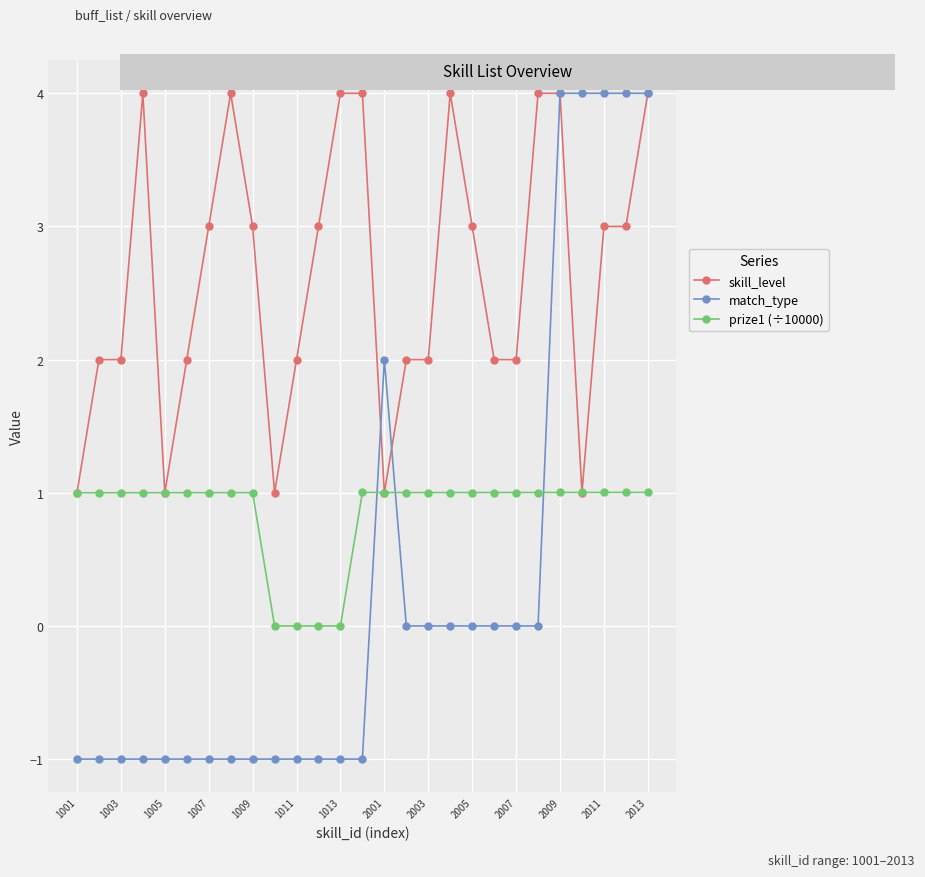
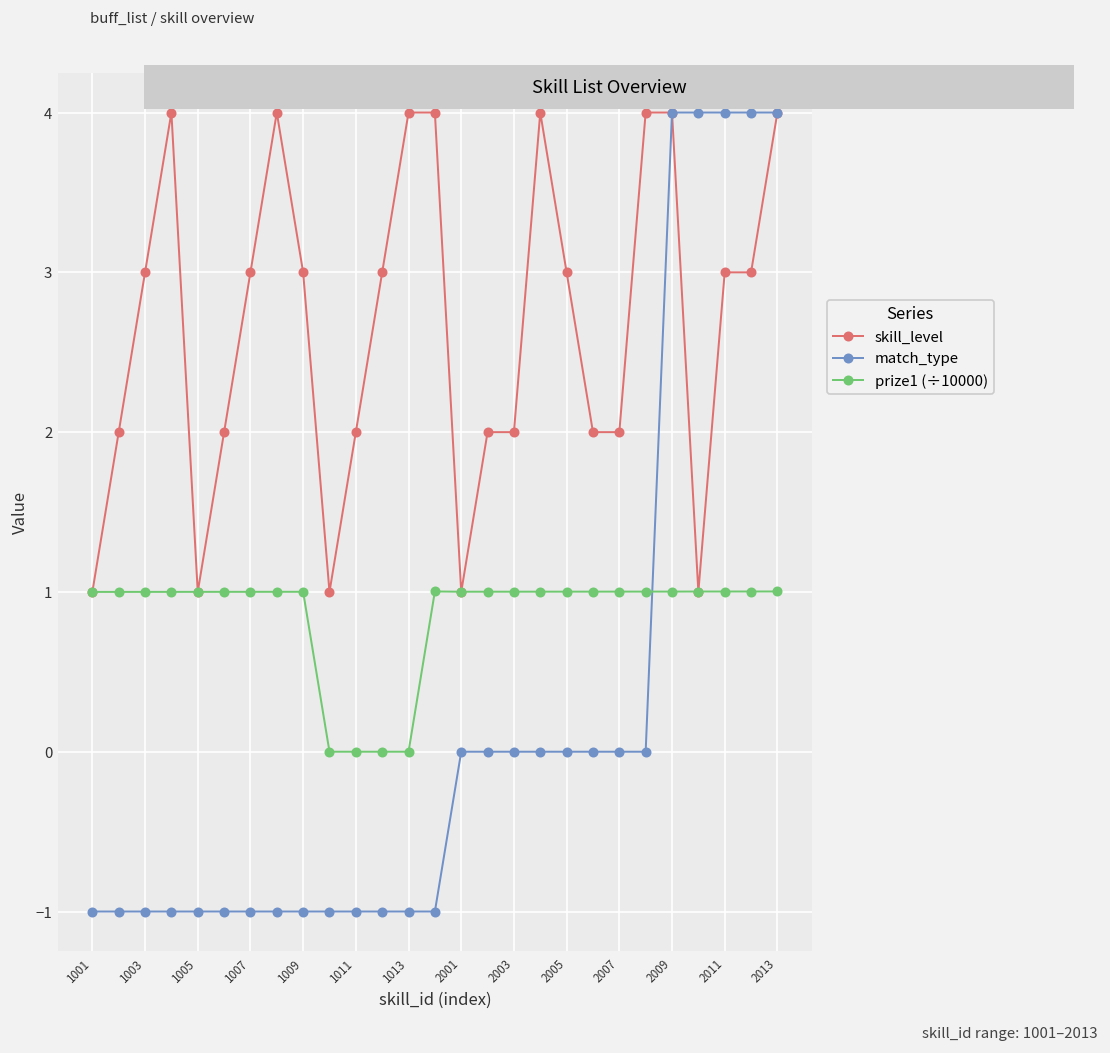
skill_level, 1003: 2 -> 3
match_type, 2001: 2 -> 0
